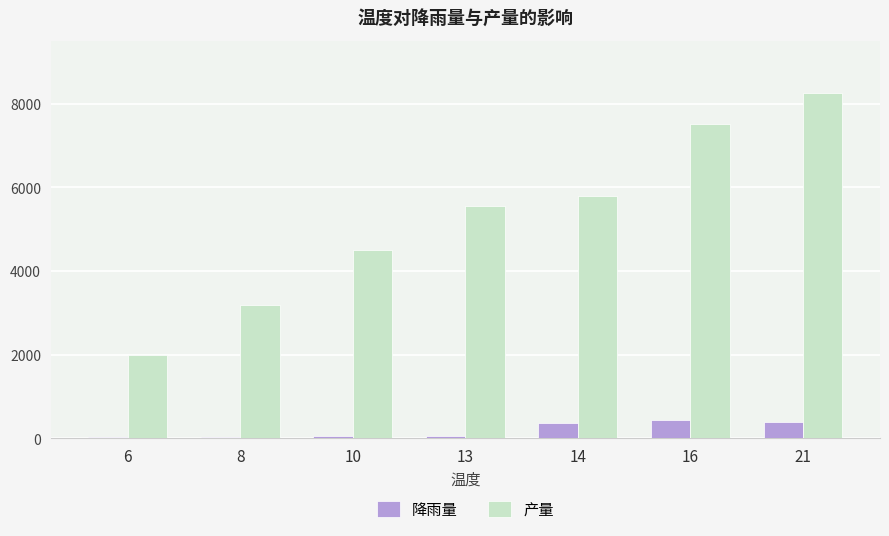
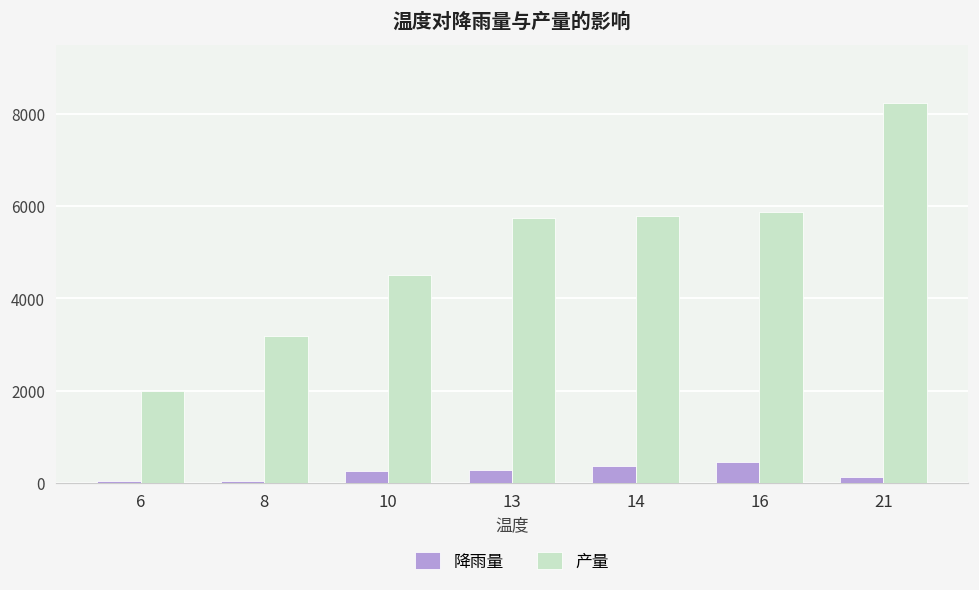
降雨量, 10: 100 -> 300
降雨量, 13: 100 -> 300
产量, 13: 5500 -> 5800
产量, 16: 7500 -> 5900
降雨量, 21: 400 -> 100
